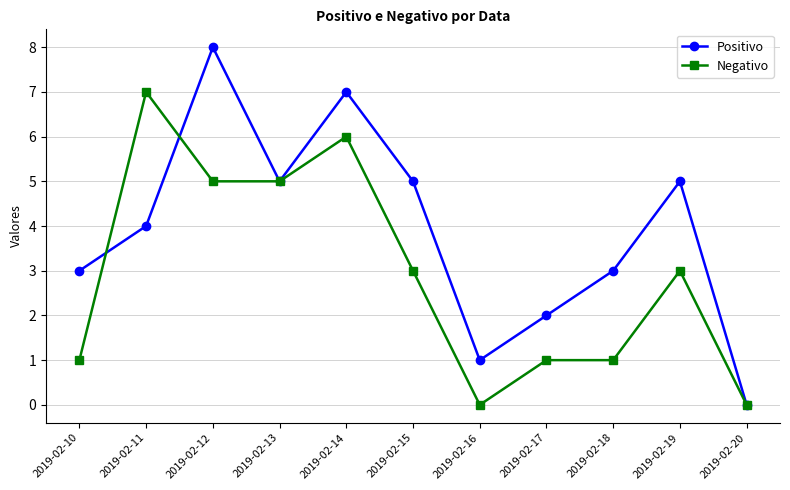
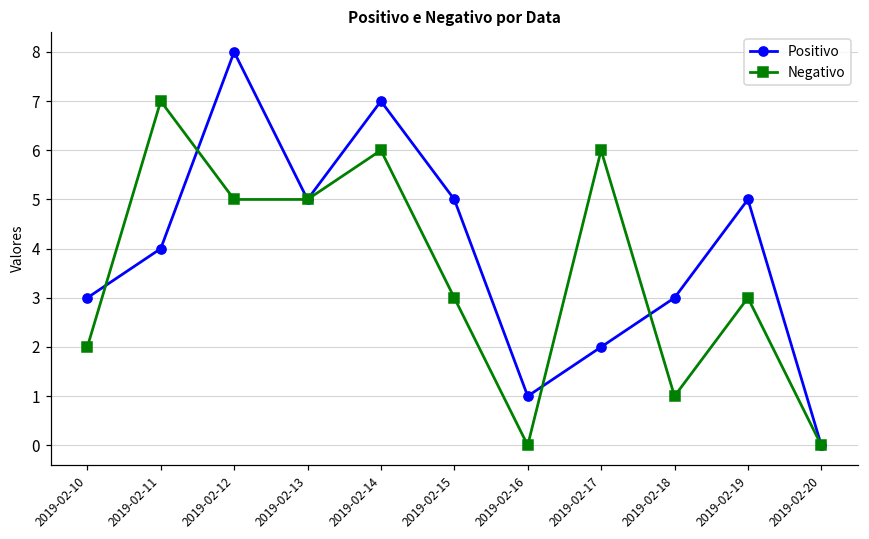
Negativo, 2019-02-10: 1 -> 2
Negativo, 2019-02-17: 1 -> 6
